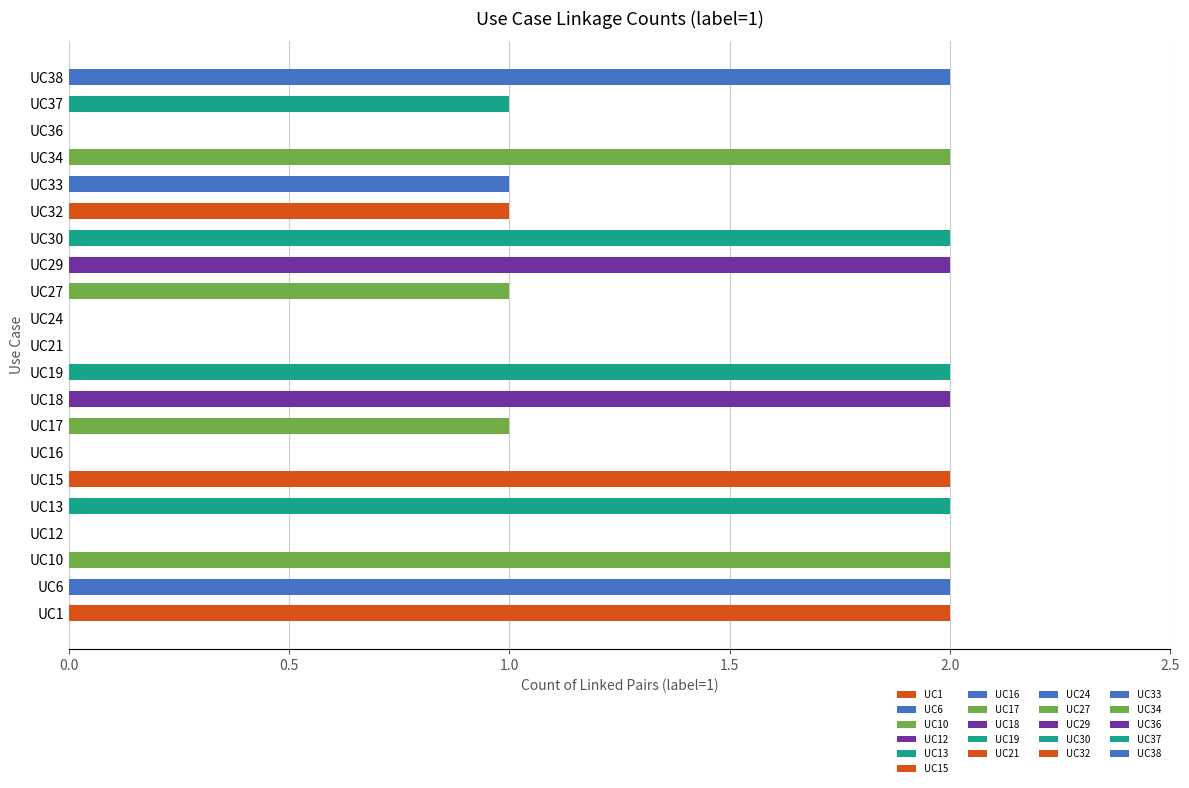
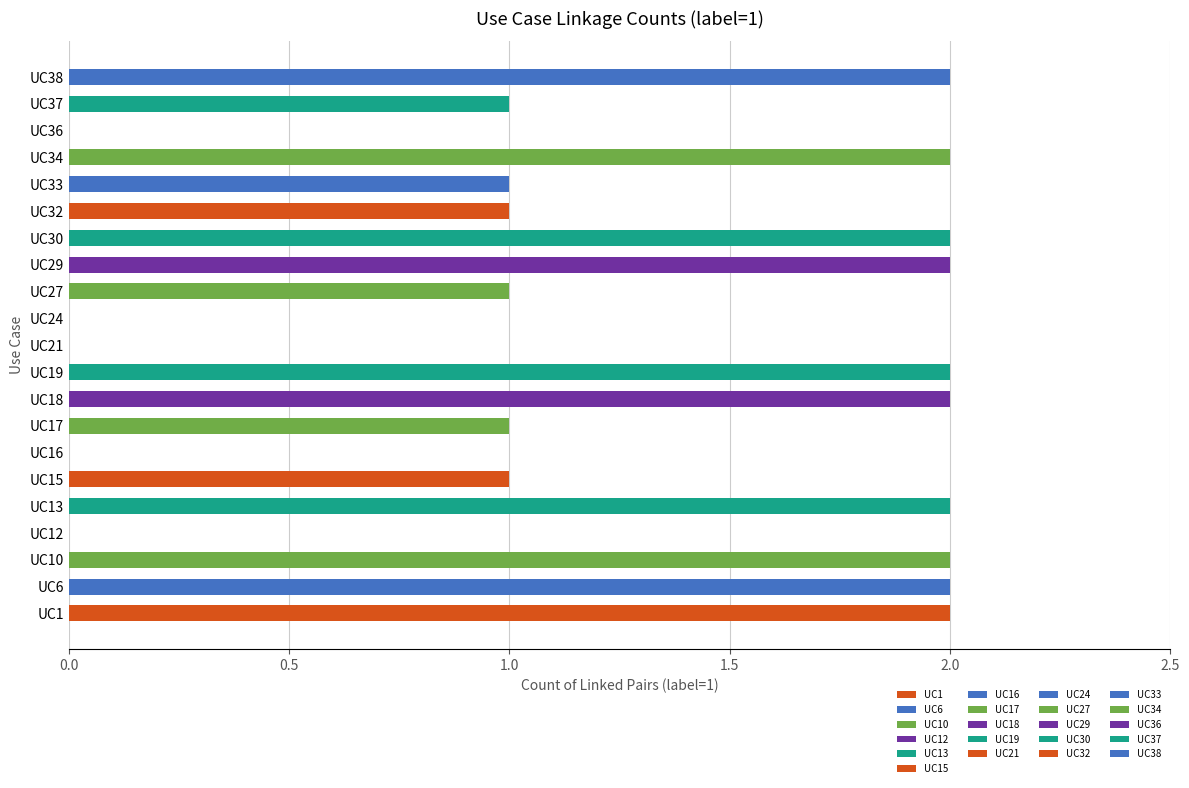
UC15: 2 -> 1
